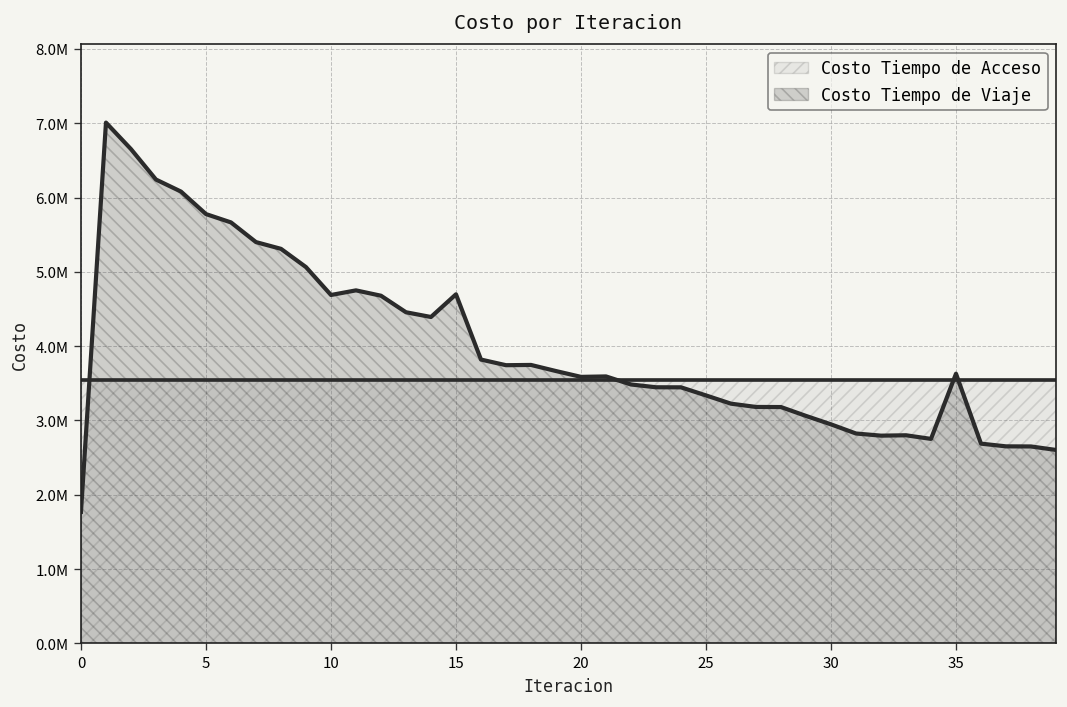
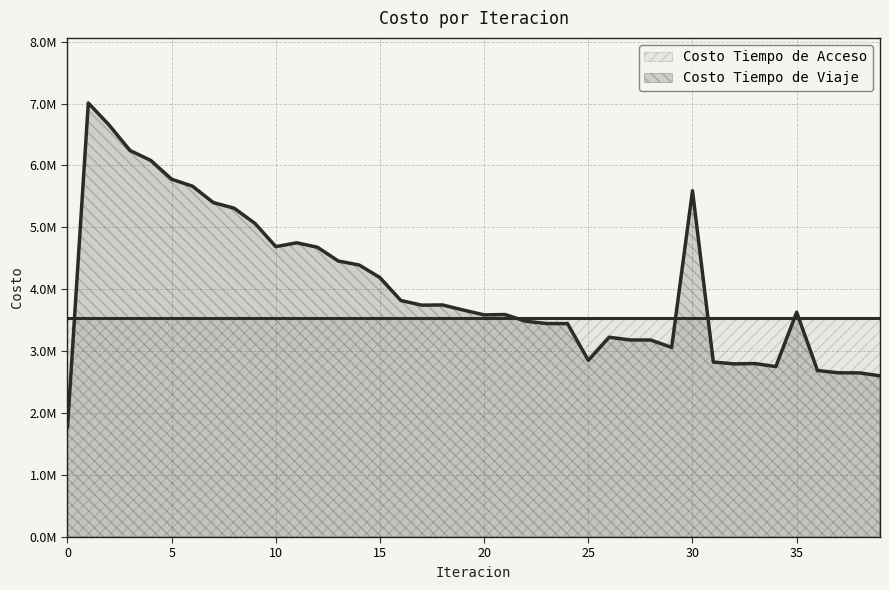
Costo Tiempo de Viaje, 15: 4700000 -> 4200000
Costo Tiempo de Viaje, 25: 3300000 -> 2900000
Costo Tiempo de Viaje, 30: 2900000 -> 5600000
